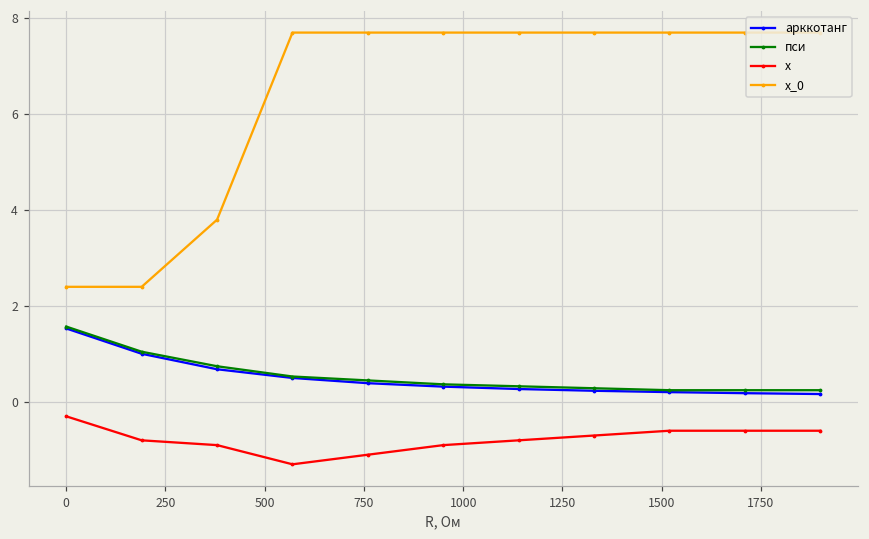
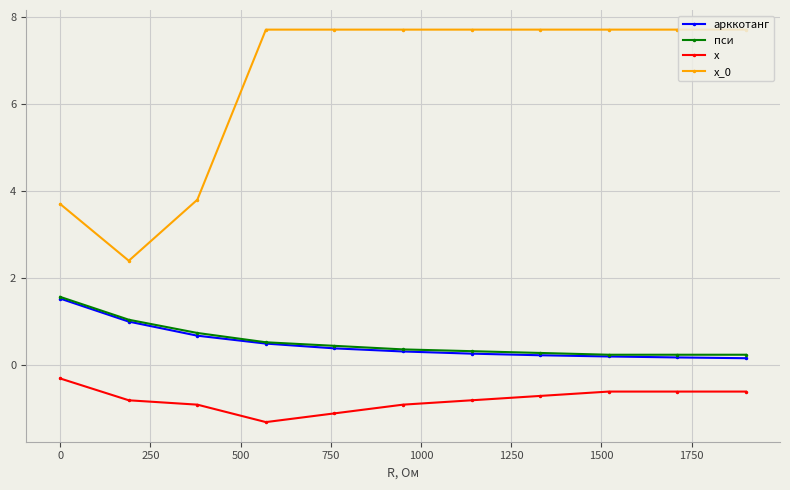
x_0, 0: 2.4 -> 3.7
